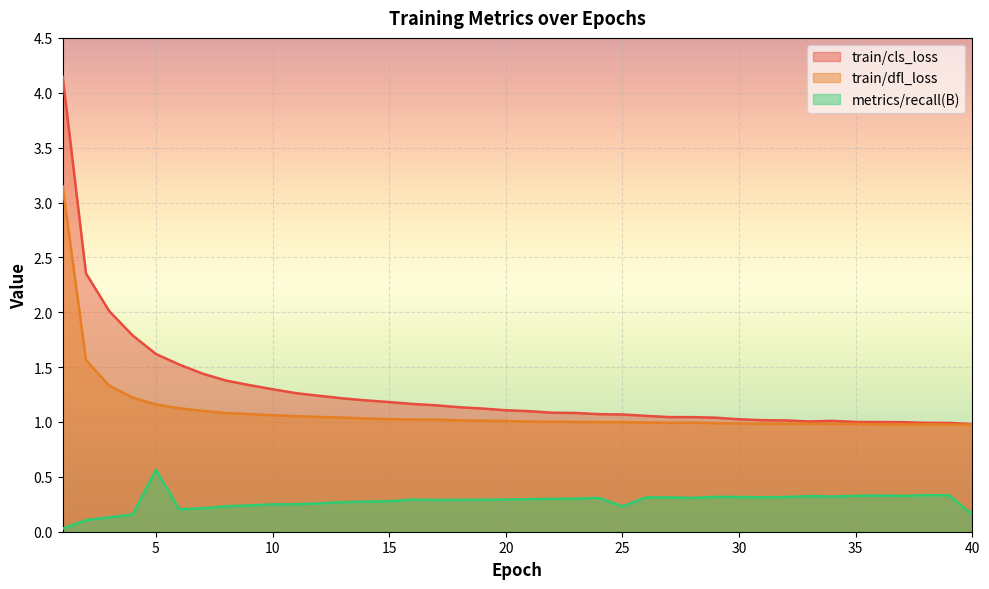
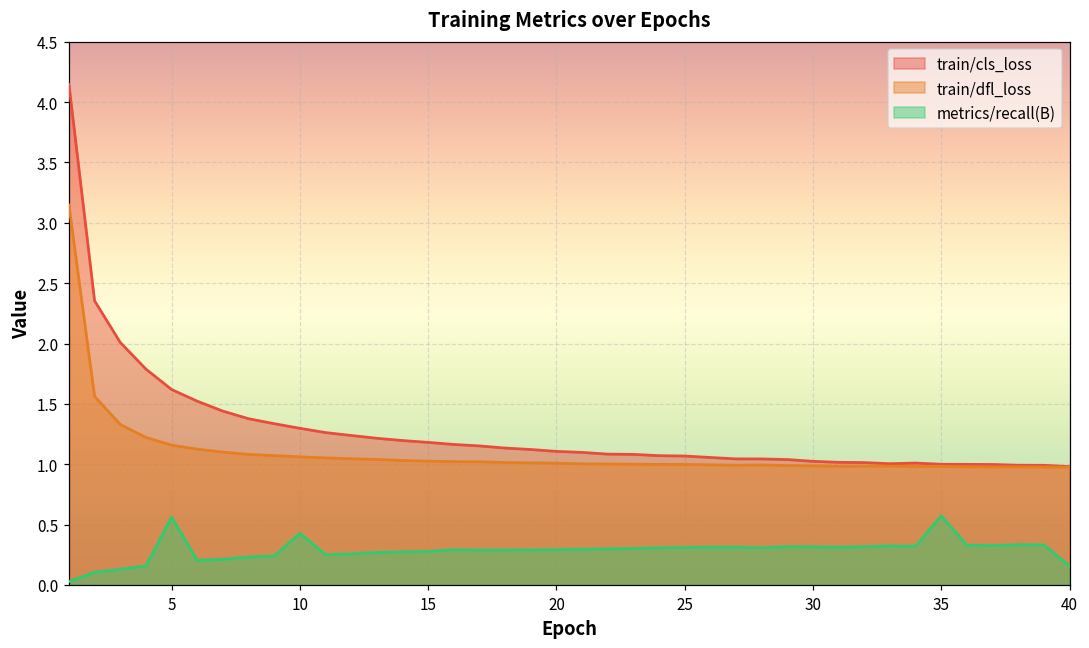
metrics/recall(B), 10: 0.25 -> 0.43
metrics/recall(B), 25: 0.23 -> 0.31
metrics/recall(B), 35: 0.33 -> 0.57
